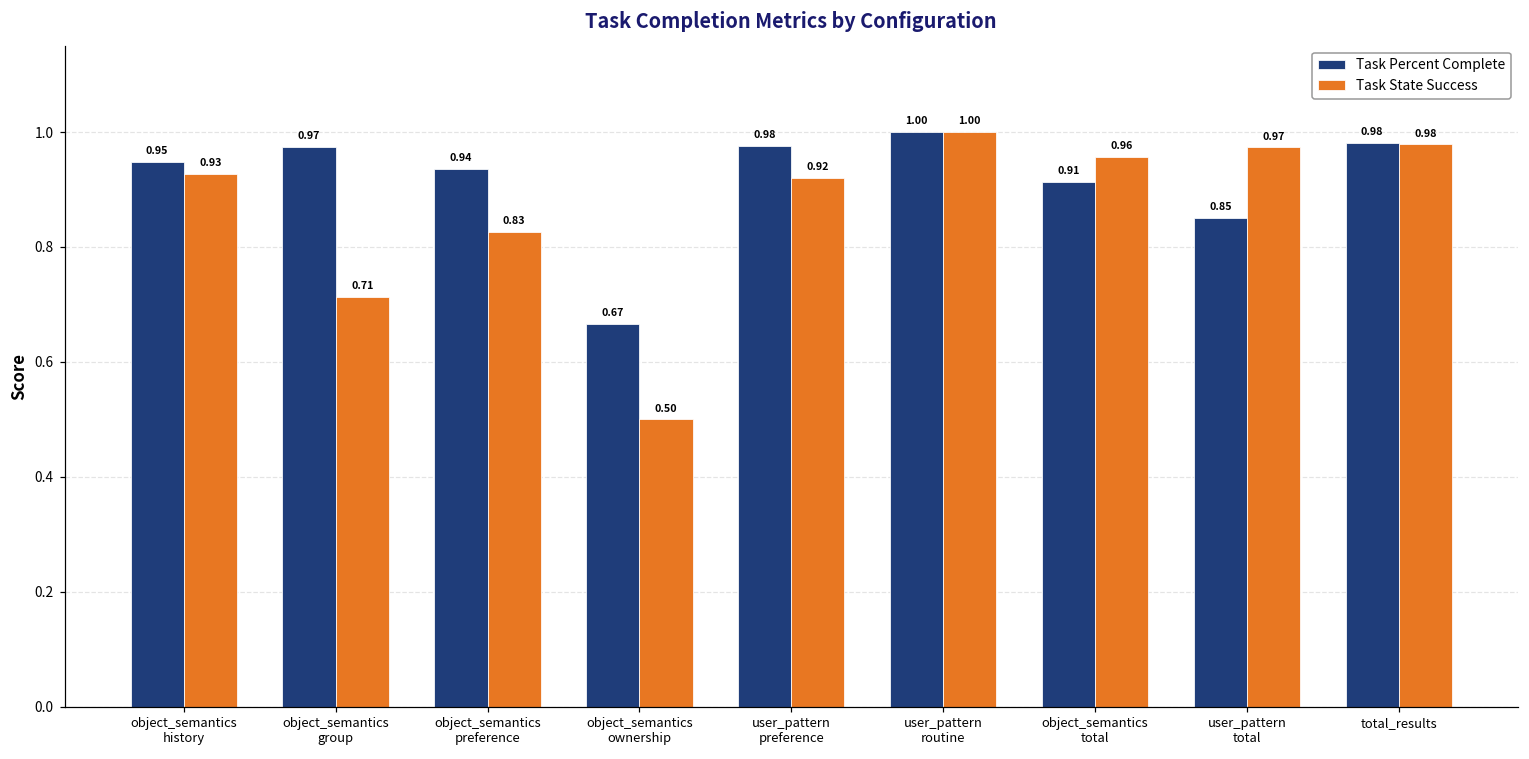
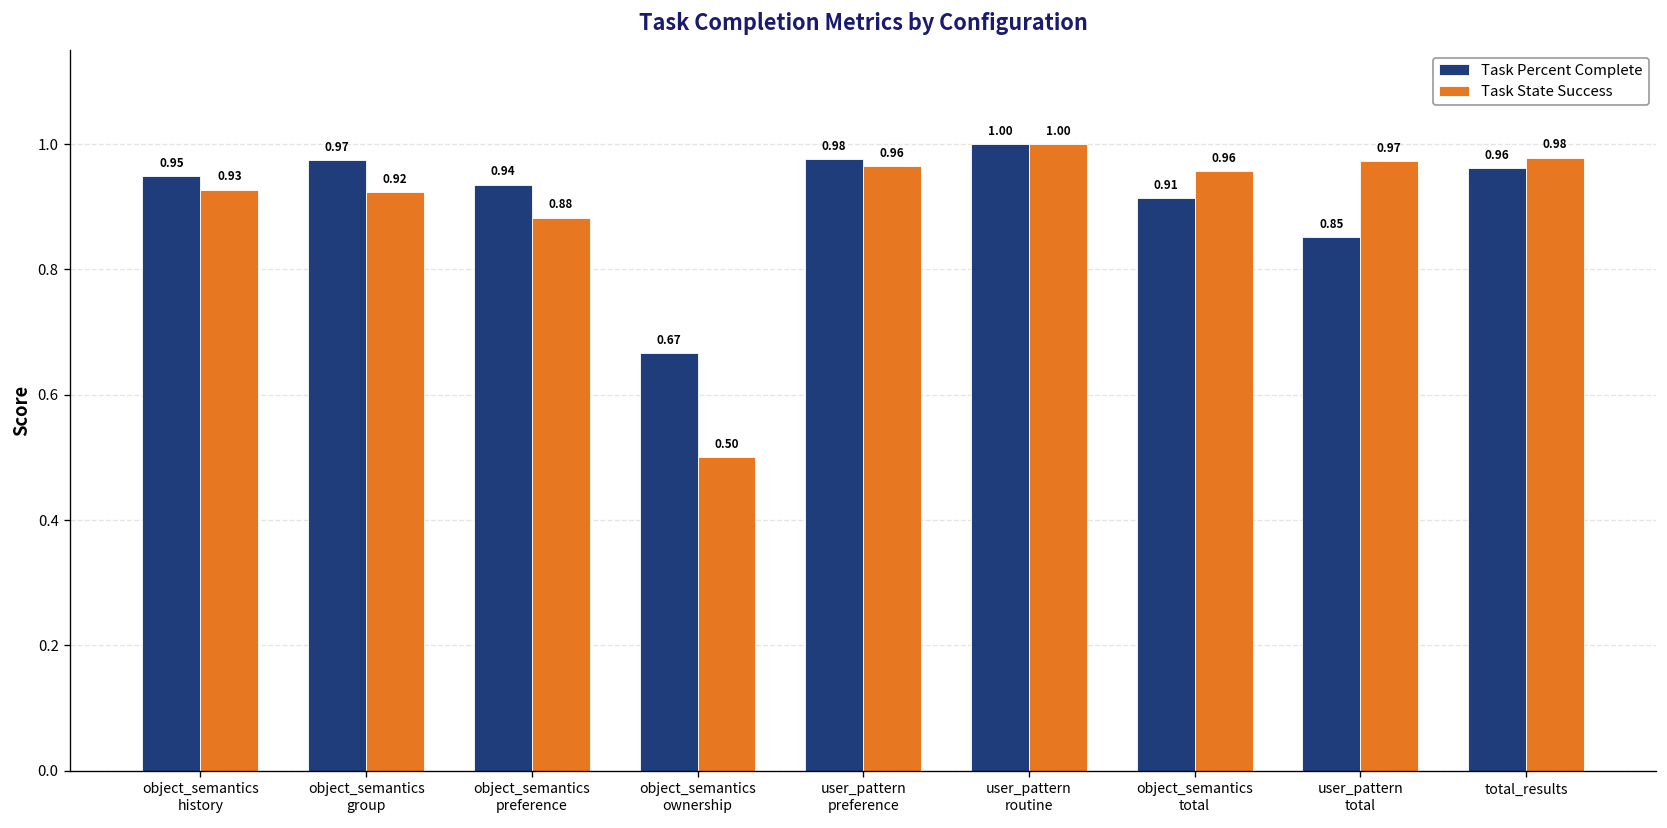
Task State Success, object_semantics group: 0.71 -> 0.92
Task State Success, object_semantics preference: 0.83 -> 0.88
Task State Success, user_pattern preference: 0.92 -> 0.96
Task Percent Complete, total_results: 0.98 -> 0.96
